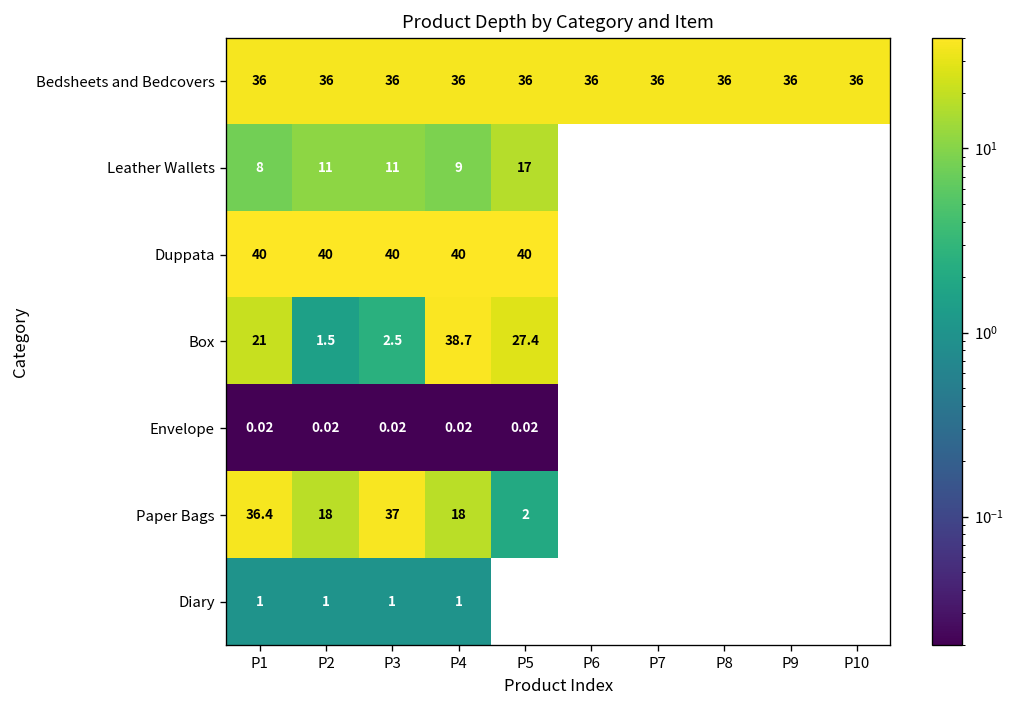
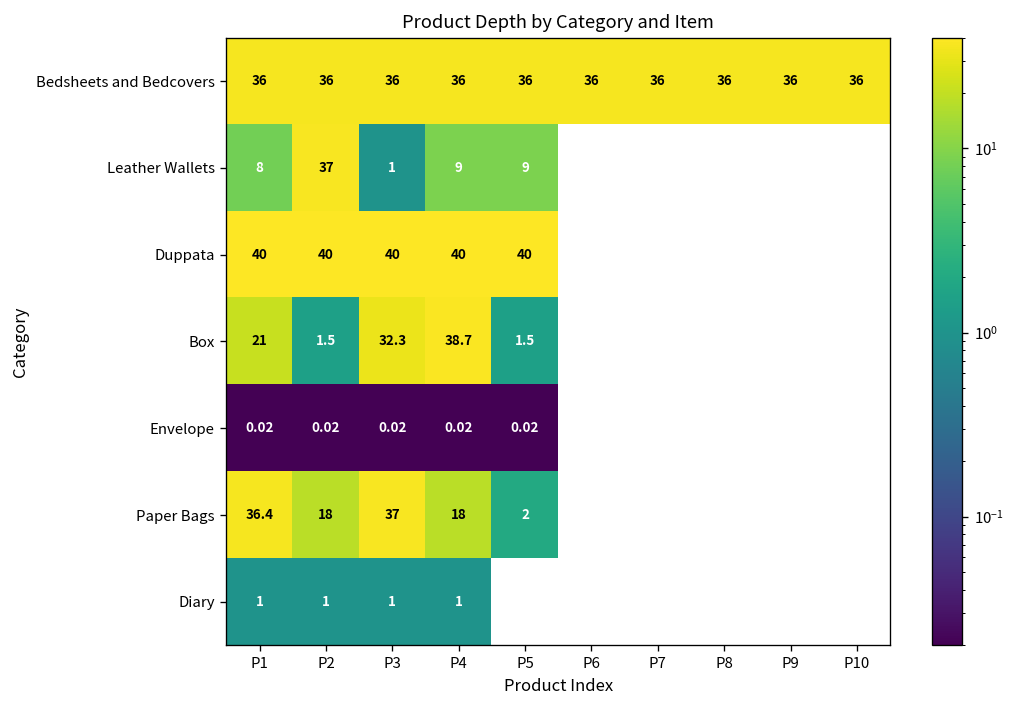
Leather Wallets, P2: 11 -> 37
Leather Wallets, P3: 11 -> 1
Leather Wallets, P5: 17 -> 9
Box, P3: 2.5 -> 32.3
Box, P5: 27.4 -> 1.5
